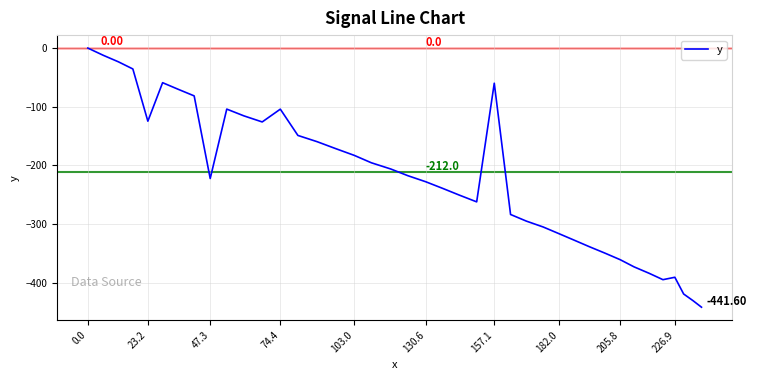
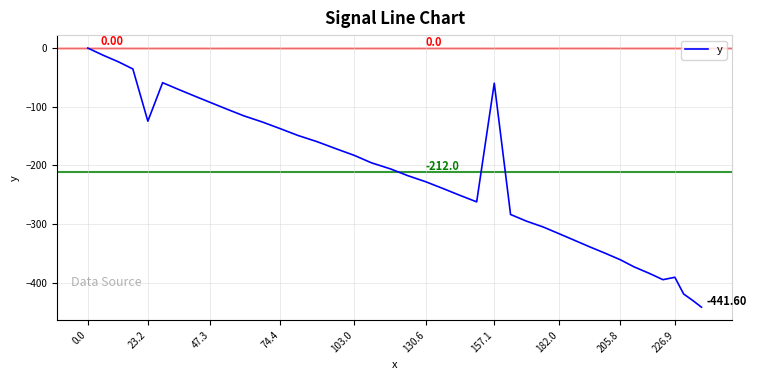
47.3: -220 -> -90
74.4: -100 -> -140
